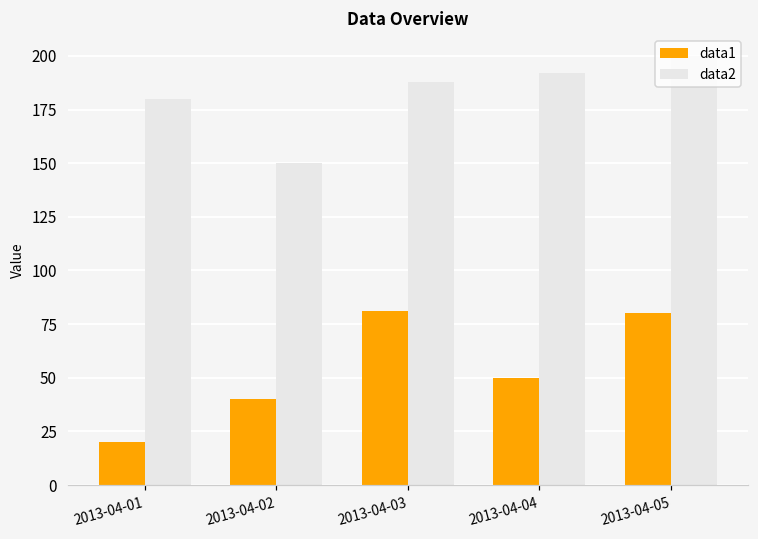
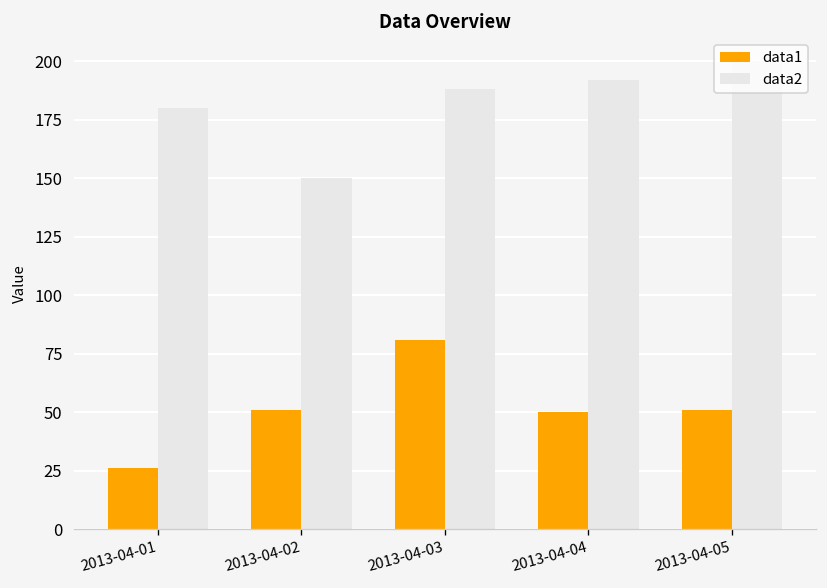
data1, 2013-04-01: 20 -> 26
data1, 2013-04-02: 40 -> 51
data1, 2013-04-05: 80 -> 51
